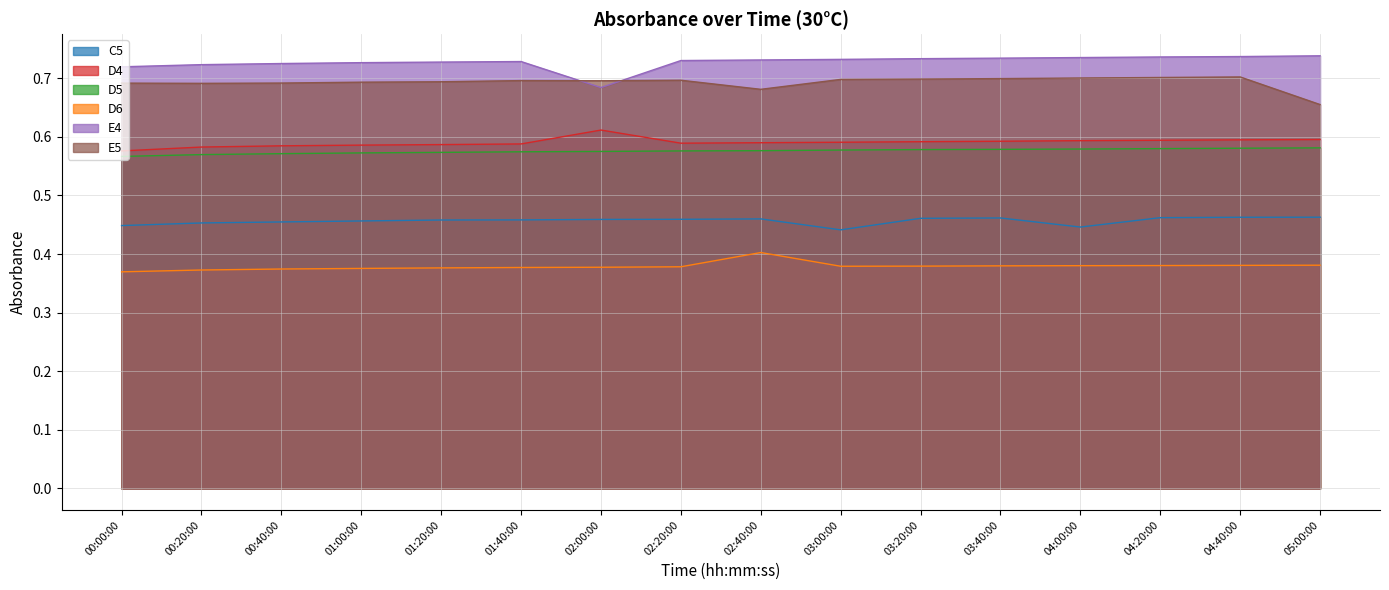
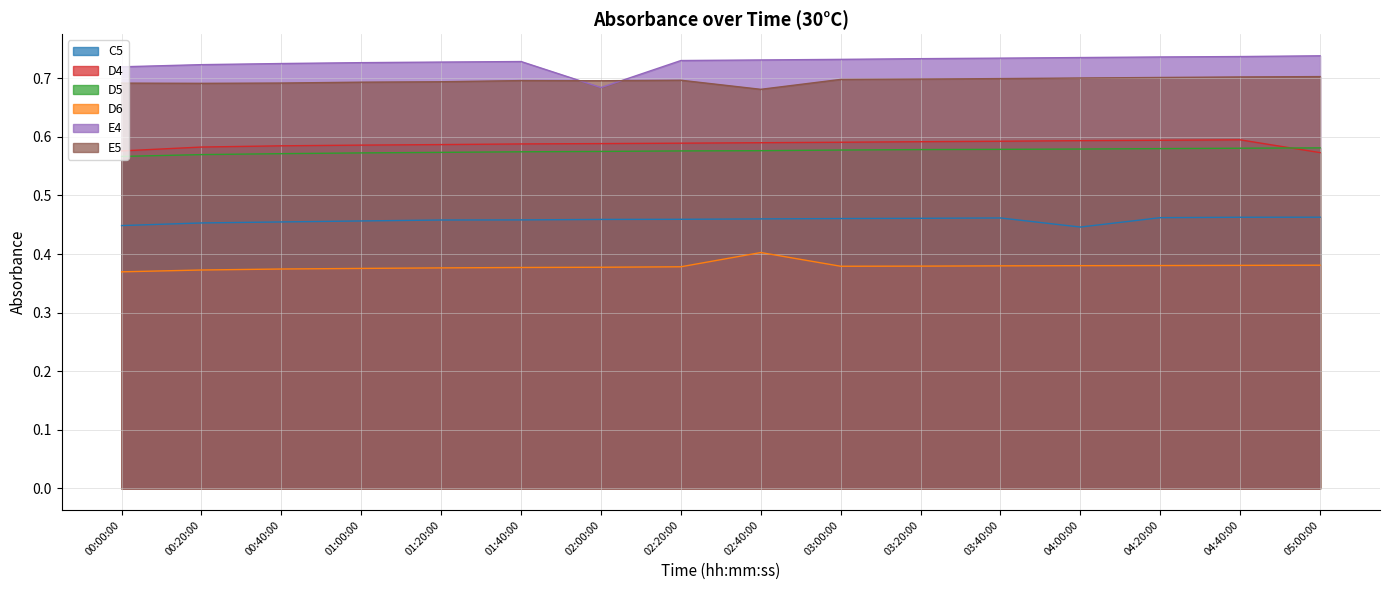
D4, 02:00:00: 0.61 -> 0.59
C5, 03:00:00: 0.44 -> 0.46
D4, 05:00:00: 0.60 -> 0.57
E5, 05:00:00: 0.66 -> 0.70
